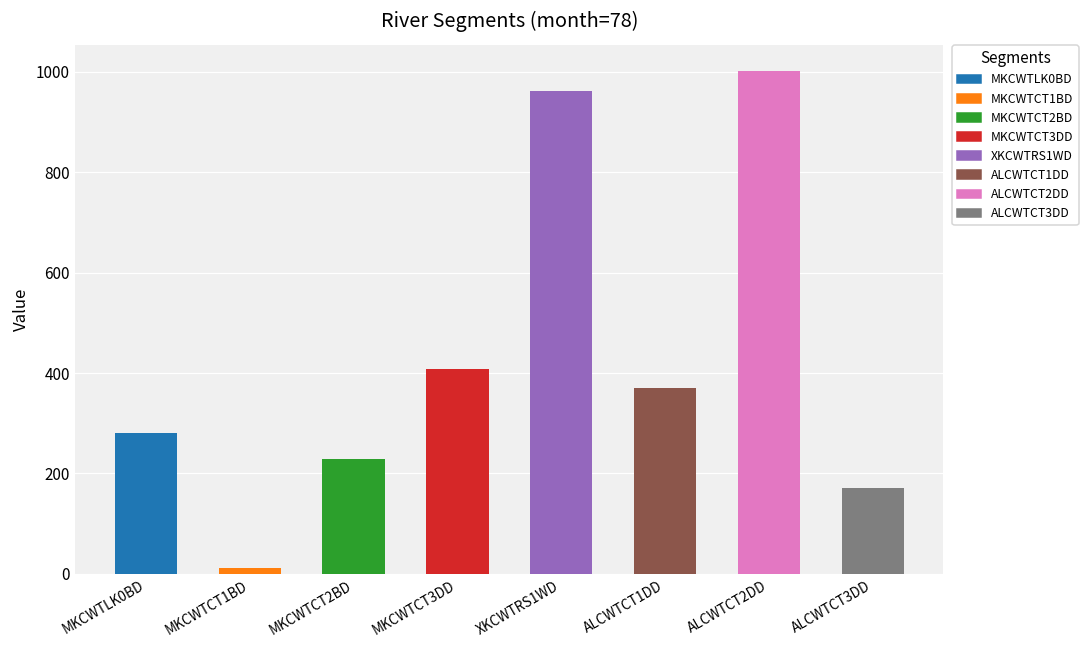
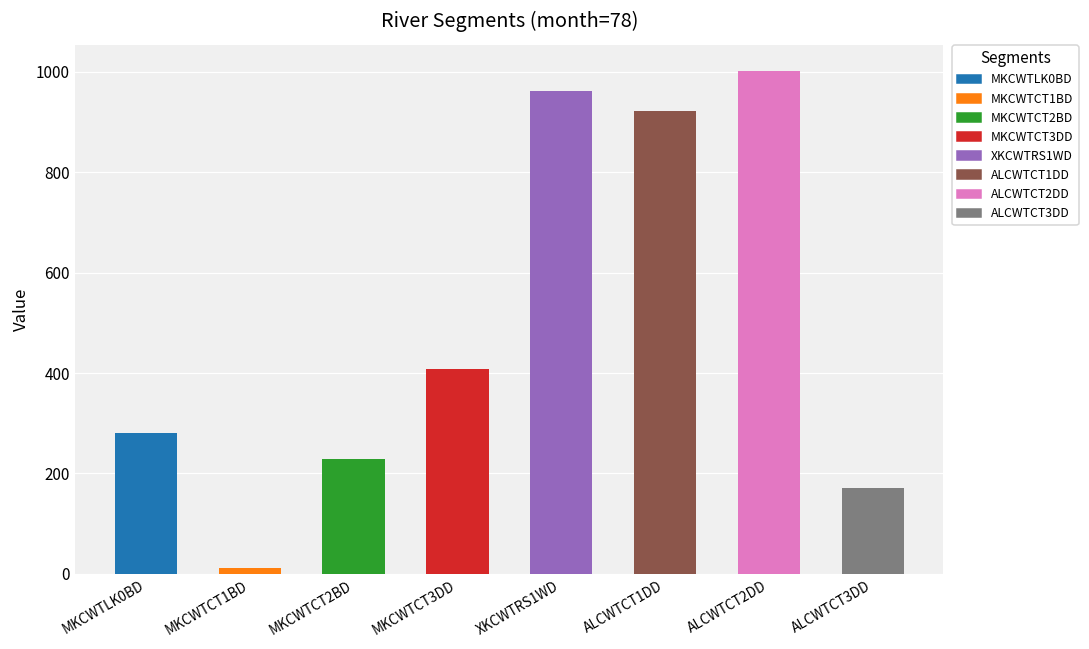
ALCWTCT1DD: 370 -> 920
